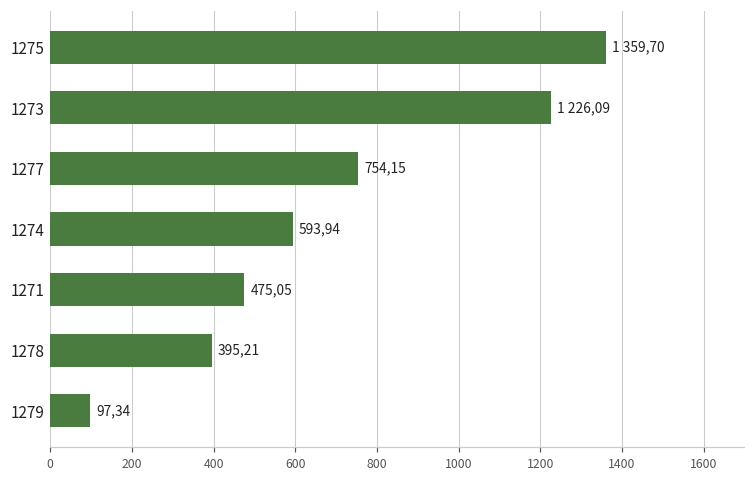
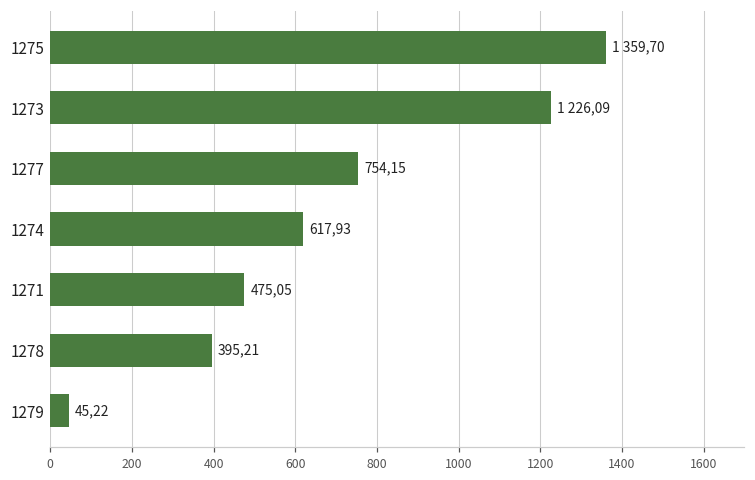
1274: 593,94 -> 617,93
1279: 97,34 -> 45,22
